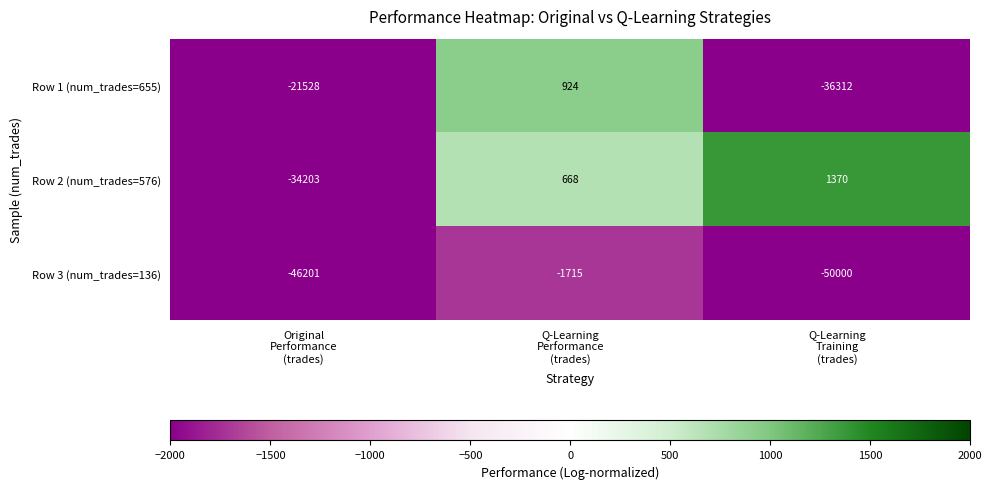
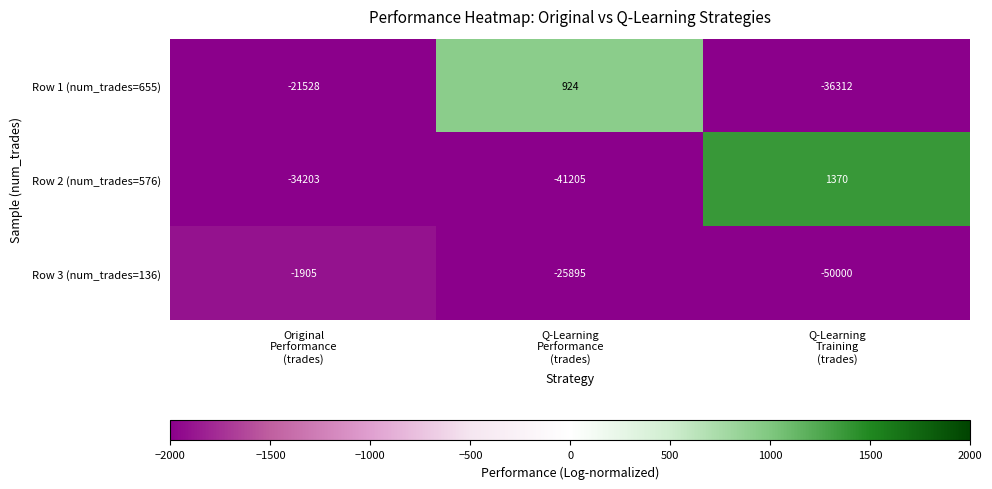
Row 2 (num_trades=576), Q-Learning Performance (trades): 668 -> -41205
Row 3 (num_trades=136), Original Performance (trades): -46201 -> -1905
Row 3 (num_trades=136), Q-Learning Performance (trades): -1715 -> -25895
